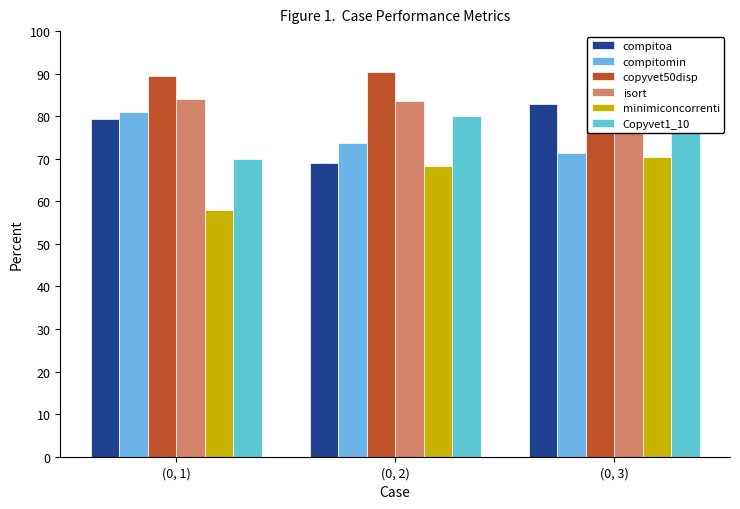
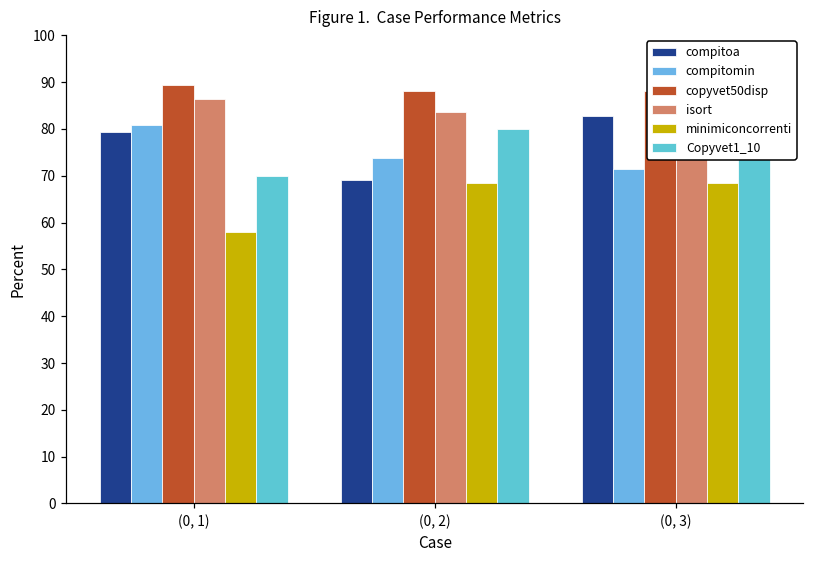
isort, (0, 1): 84 -> 86
copyvet50disp, (0, 2): 90 -> 88
minimiconcorrenti, (0, 3): 70 -> 68
